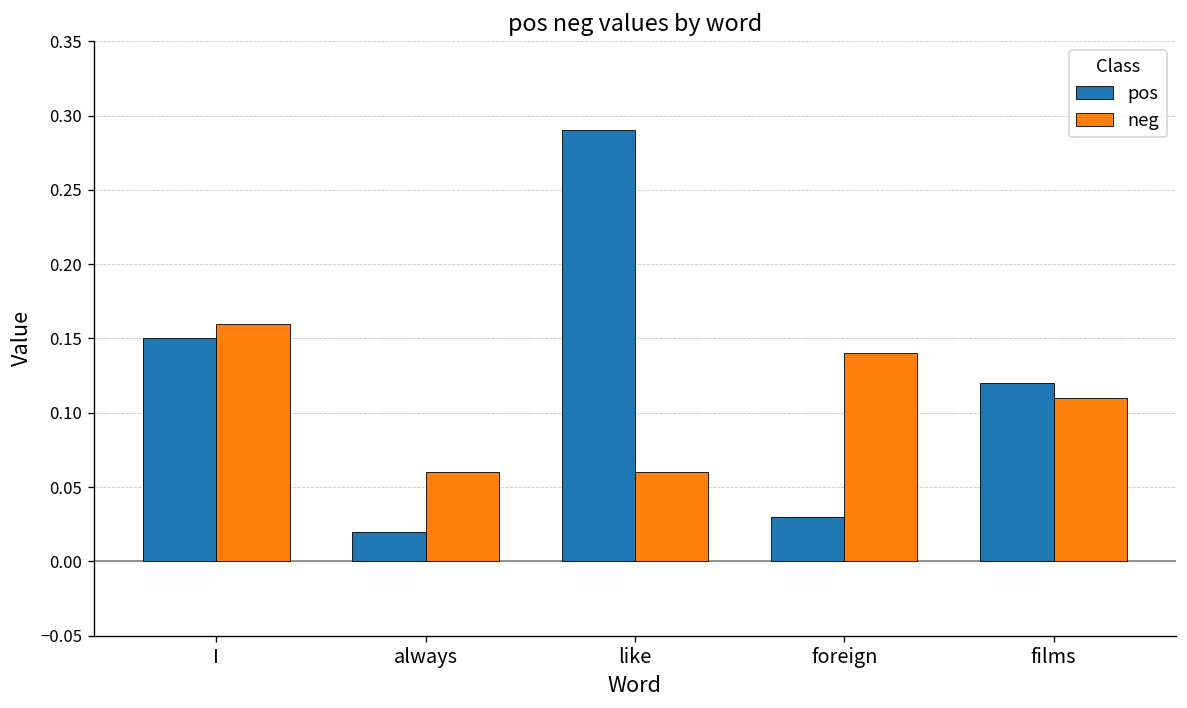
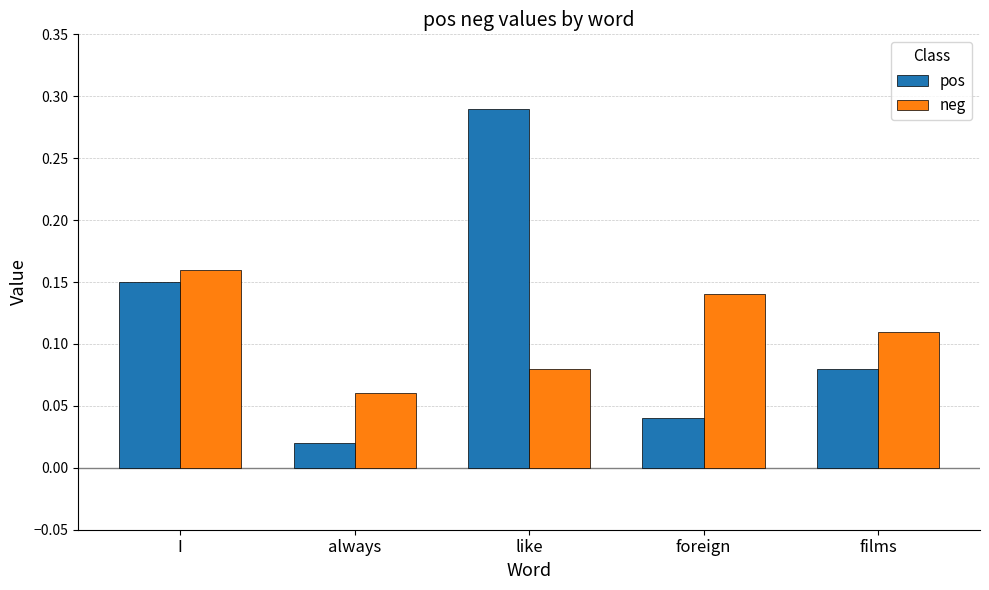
neg, like: 0.06 -> 0.08
pos, foreign: 0.03 -> 0.04
pos, films: 0.12 -> 0.08
